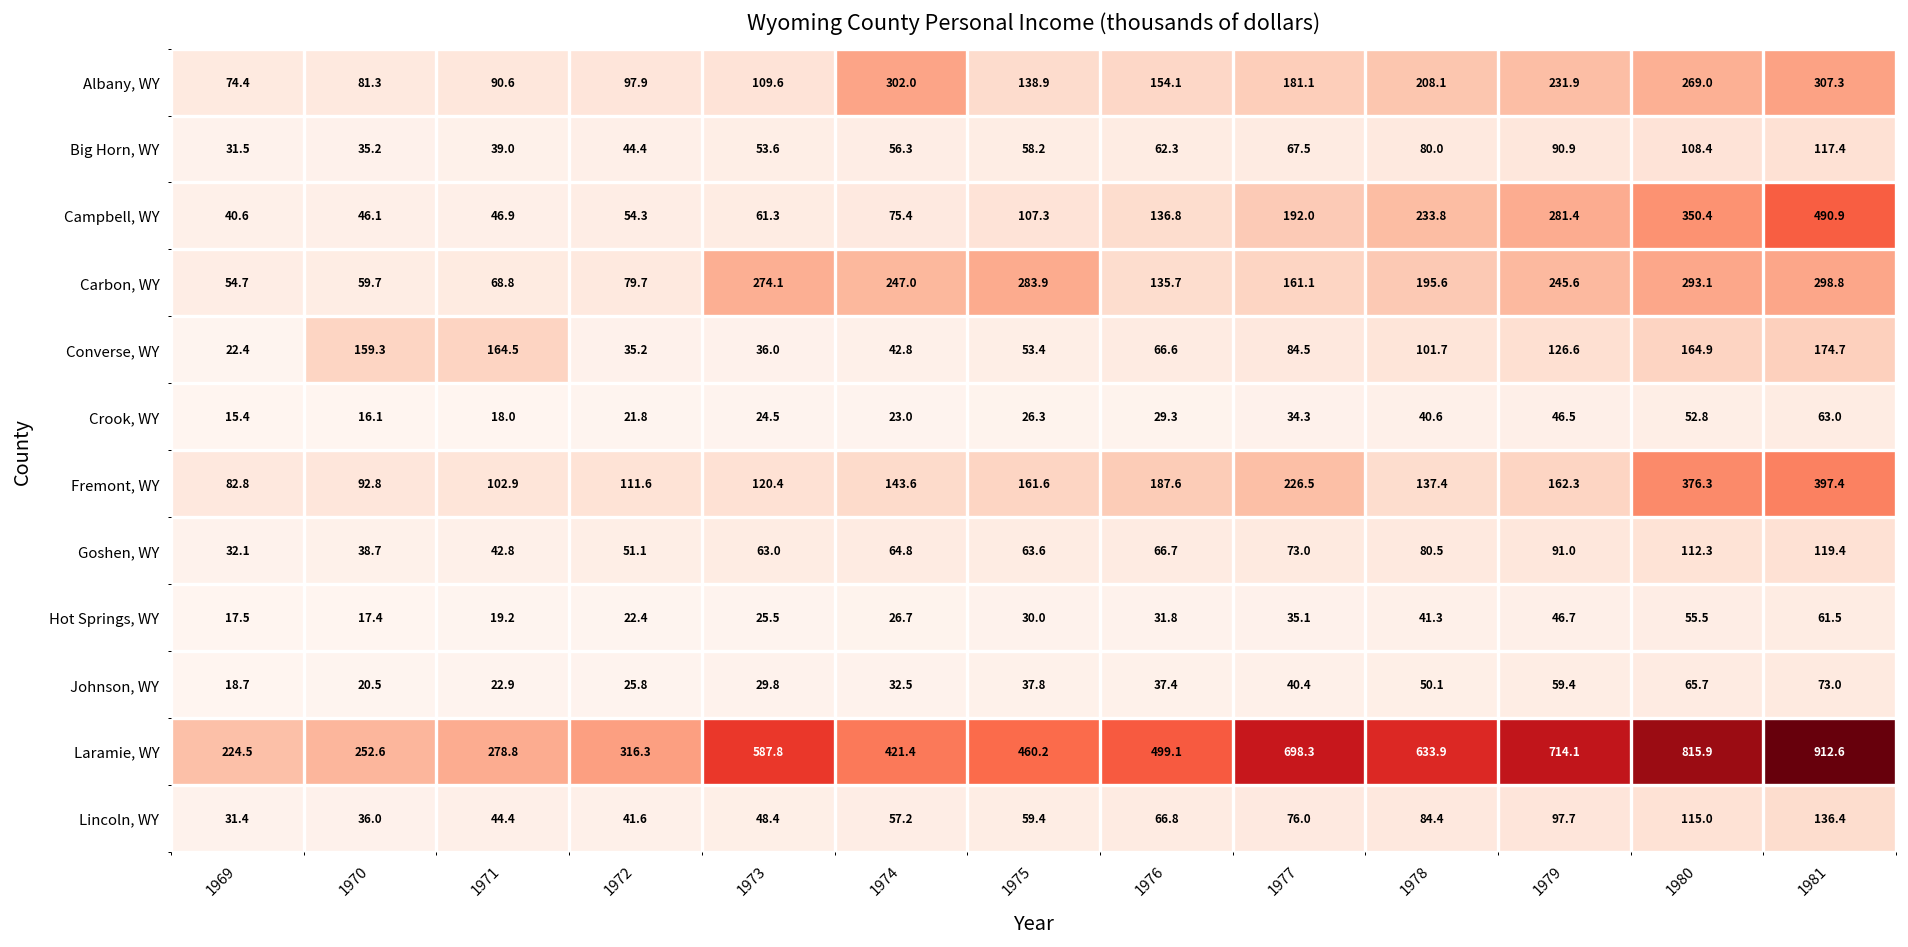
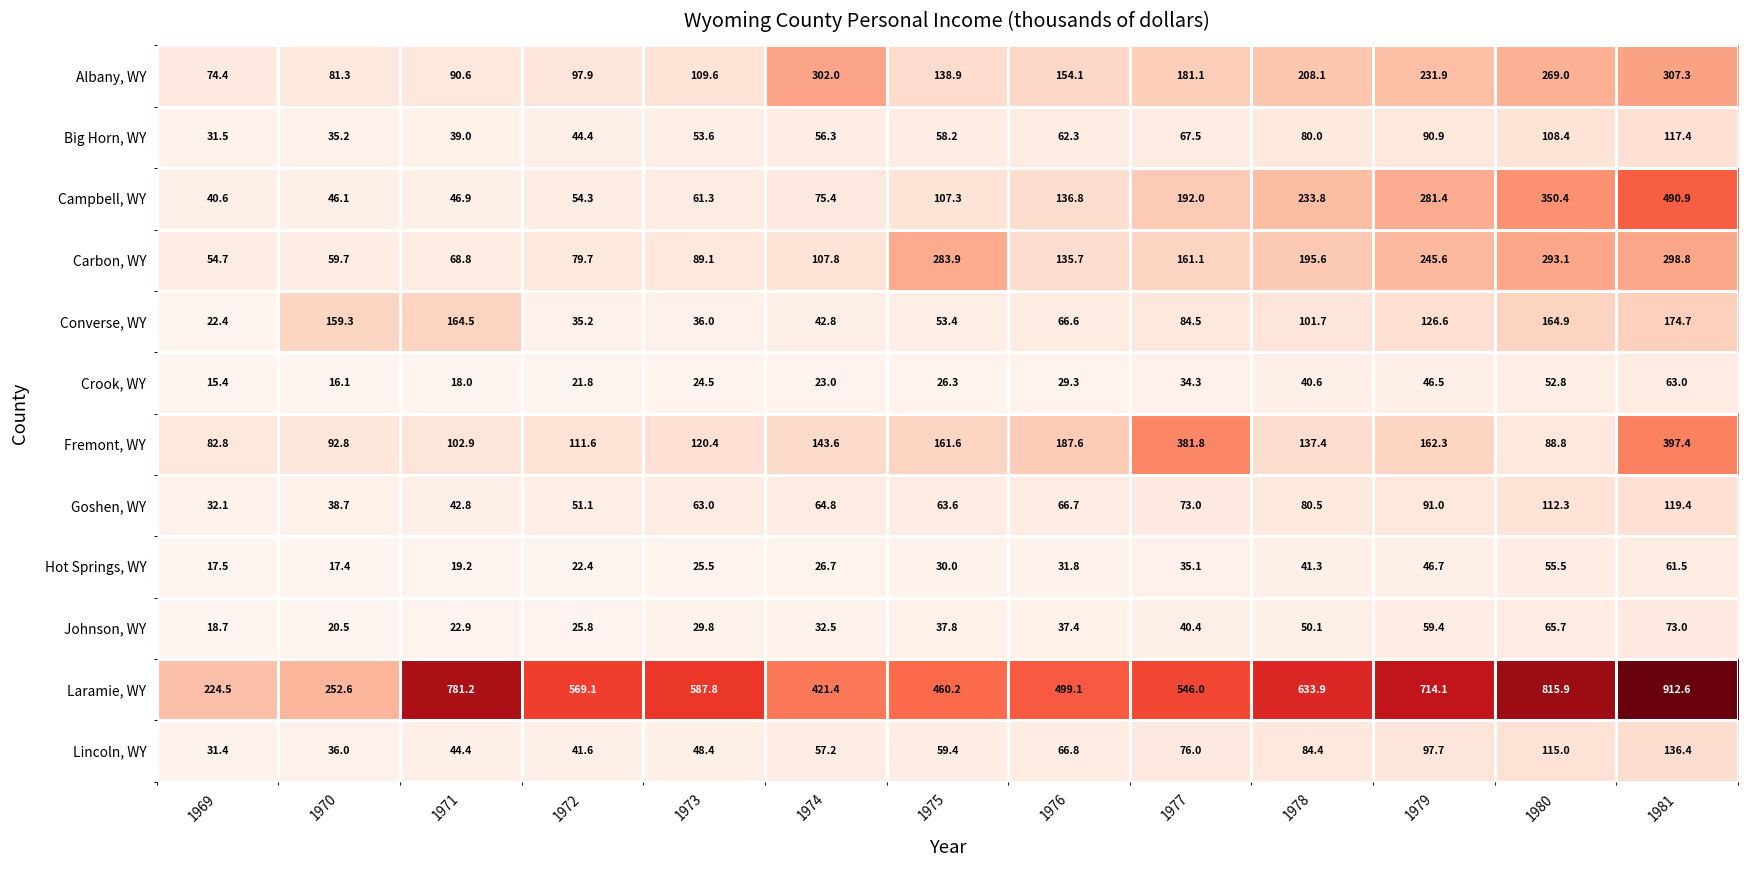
Carbon, WY, 1973: 274.1 -> 89.1
Carbon, WY, 1974: 247.0 -> 107.8
Fremont, WY, 1977: 226.5 -> 381.8
Fremont, WY, 1980: 376.3 -> 88.8
Laramie, WY, 1971: 278.8 -> 781.2
Laramie, WY, 1972: 316.3 -> 569.1
Laramie, WY, 1977: 698.3 -> 546.0
